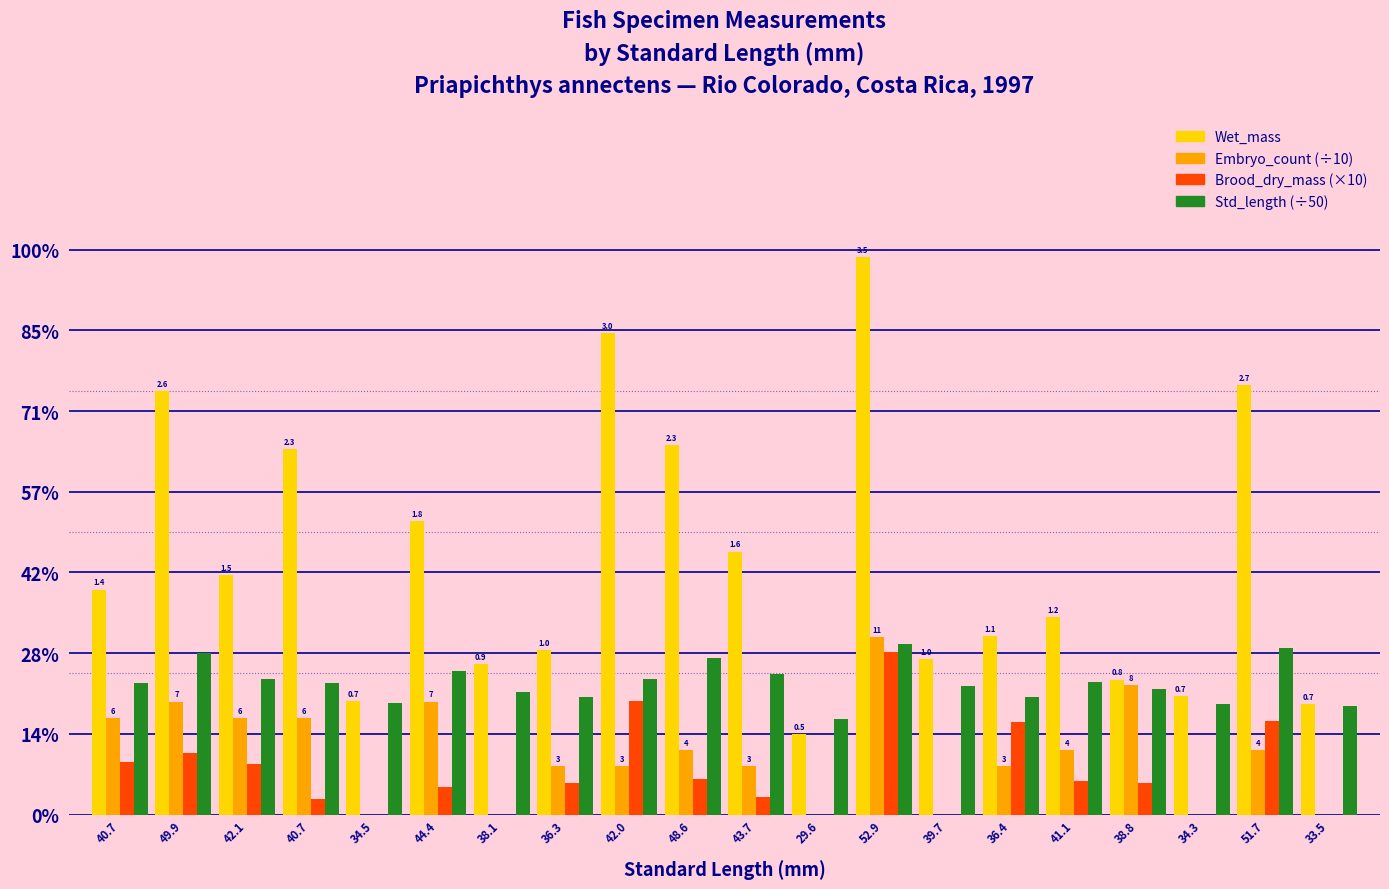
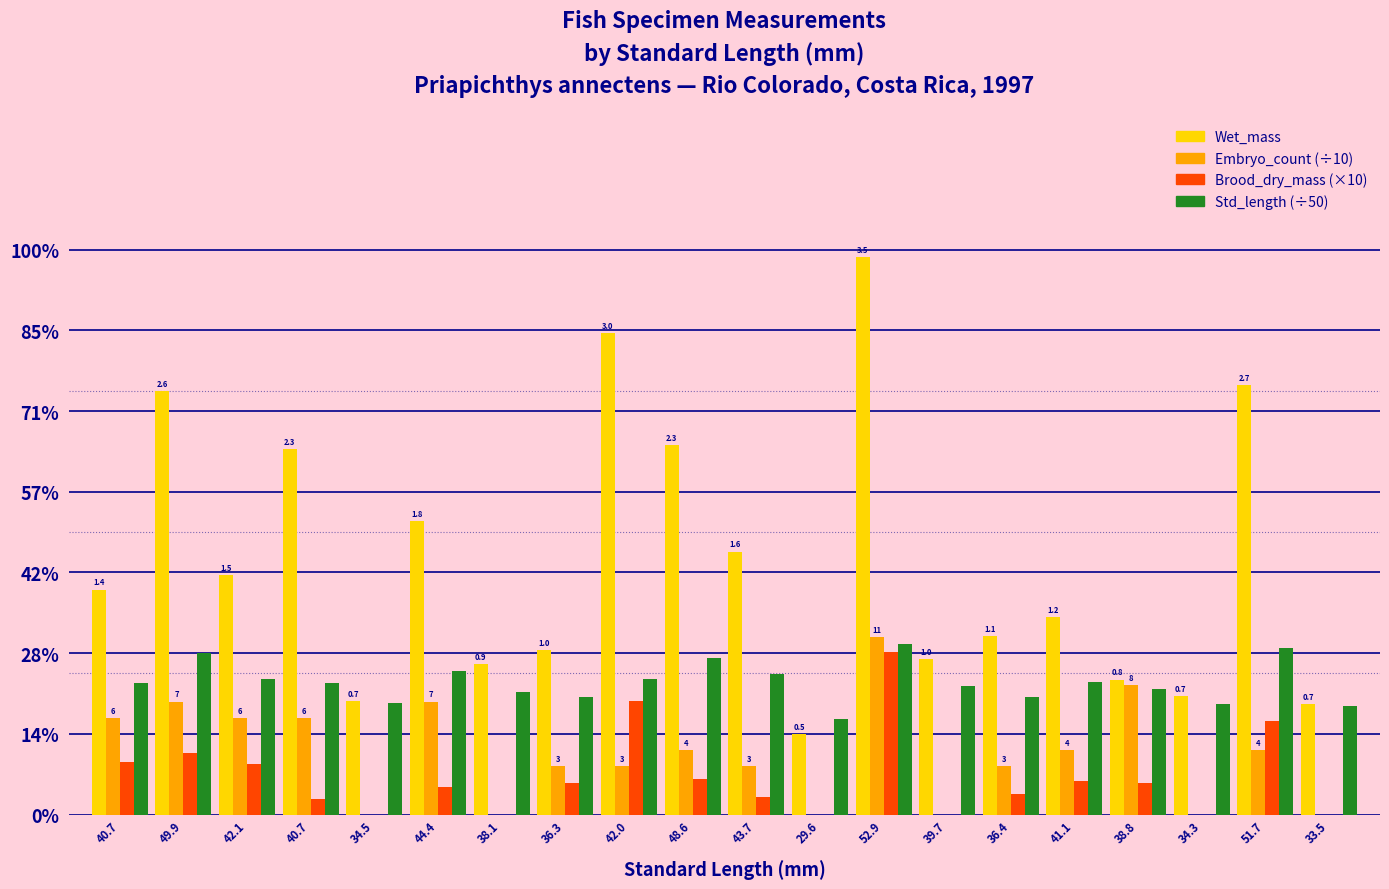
Brood_dry_mass (×10), 36.4: 16% -> 4%
